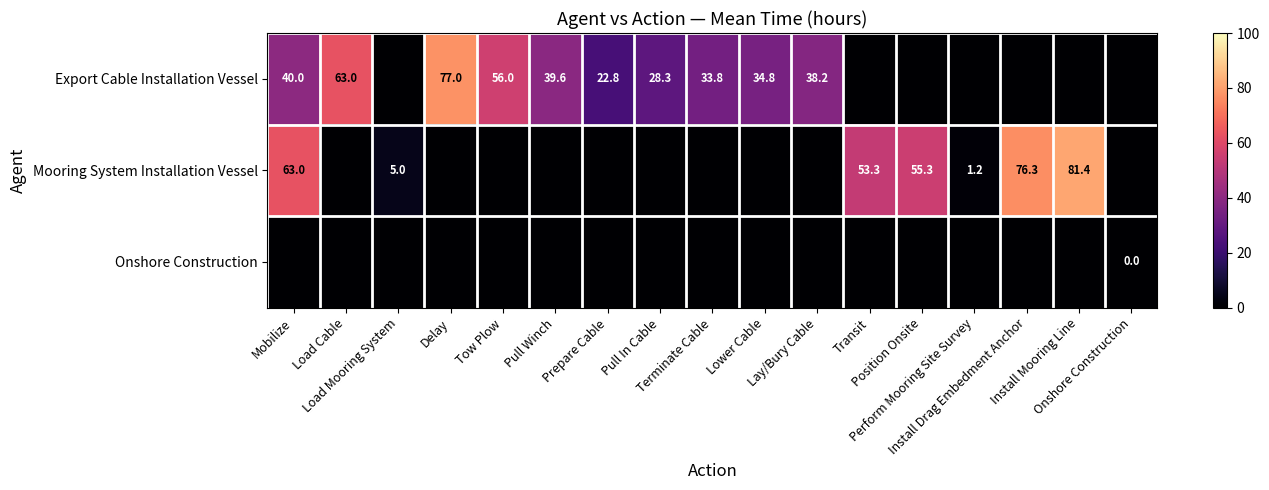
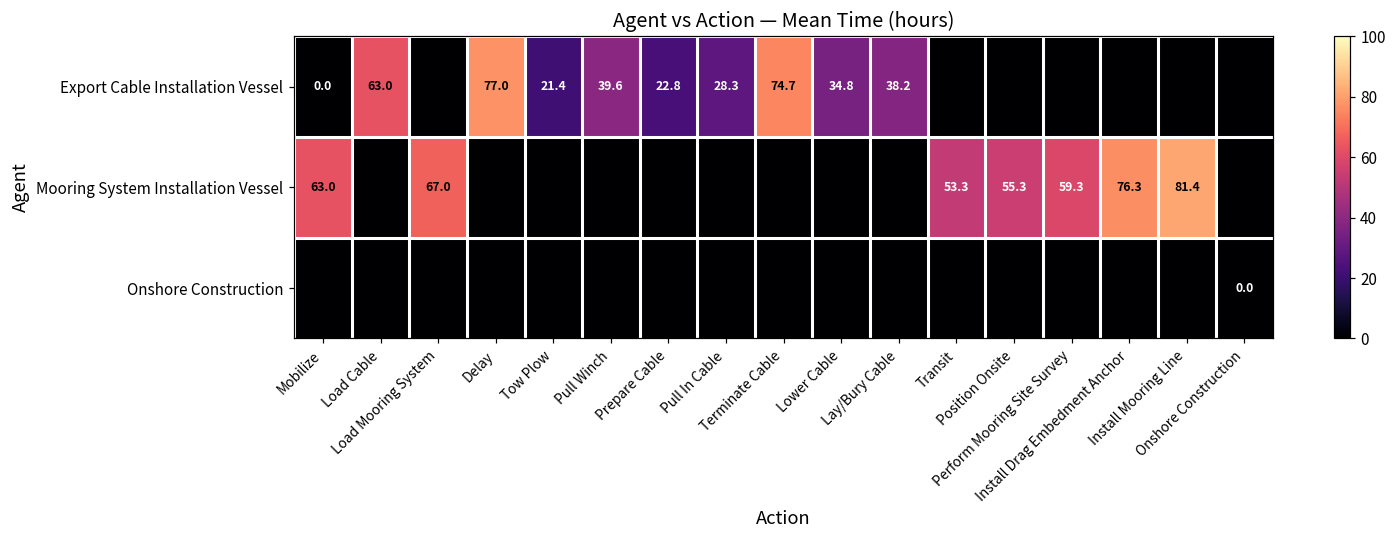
Export Cable Installation Vessel, Mobilize: 40.0 -> 0.0
Export Cable Installation Vessel, Tow Plow: 56.0 -> 21.4
Export Cable Installation Vessel, Terminate Cable: 33.8 -> 74.7
Mooring System Installation Vessel, Load Mooring System: 5.0 -> 67.0
Mooring System Installation Vessel, Perform Mooring Site Survey: 1.2 -> 59.3
